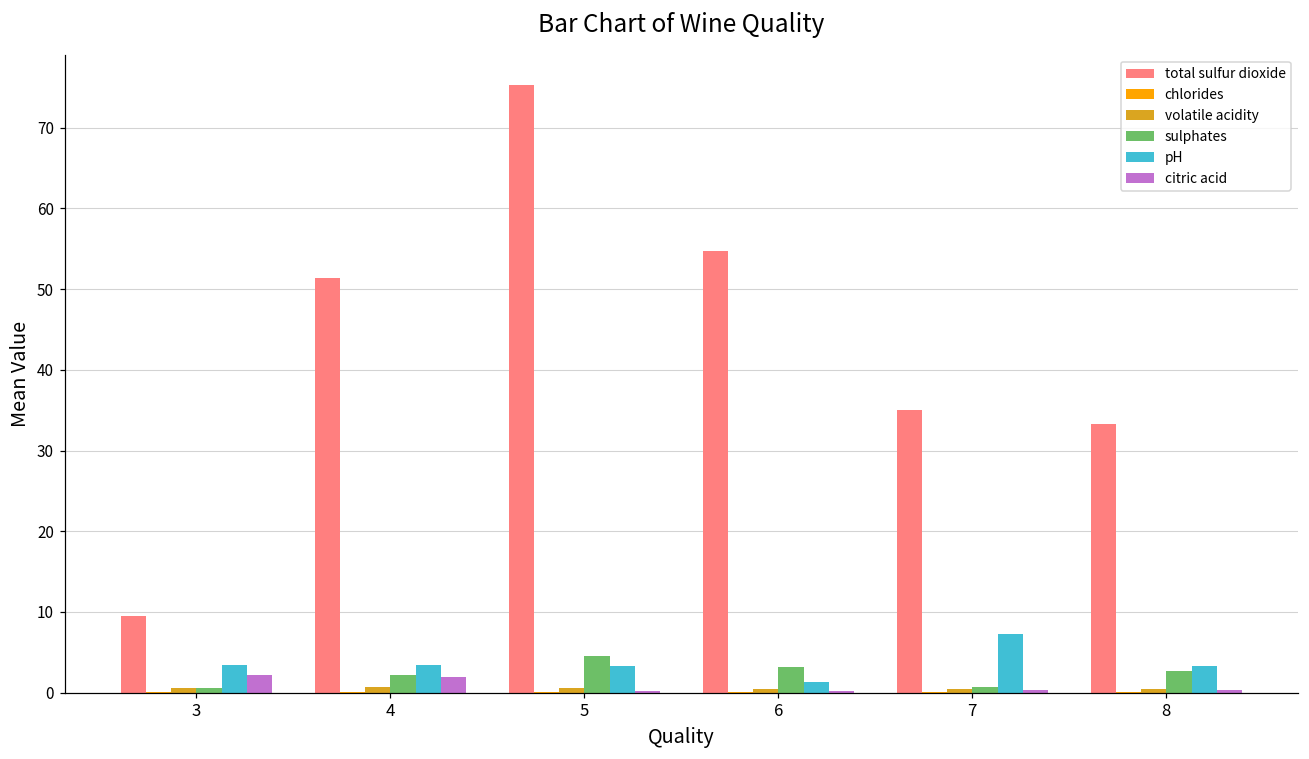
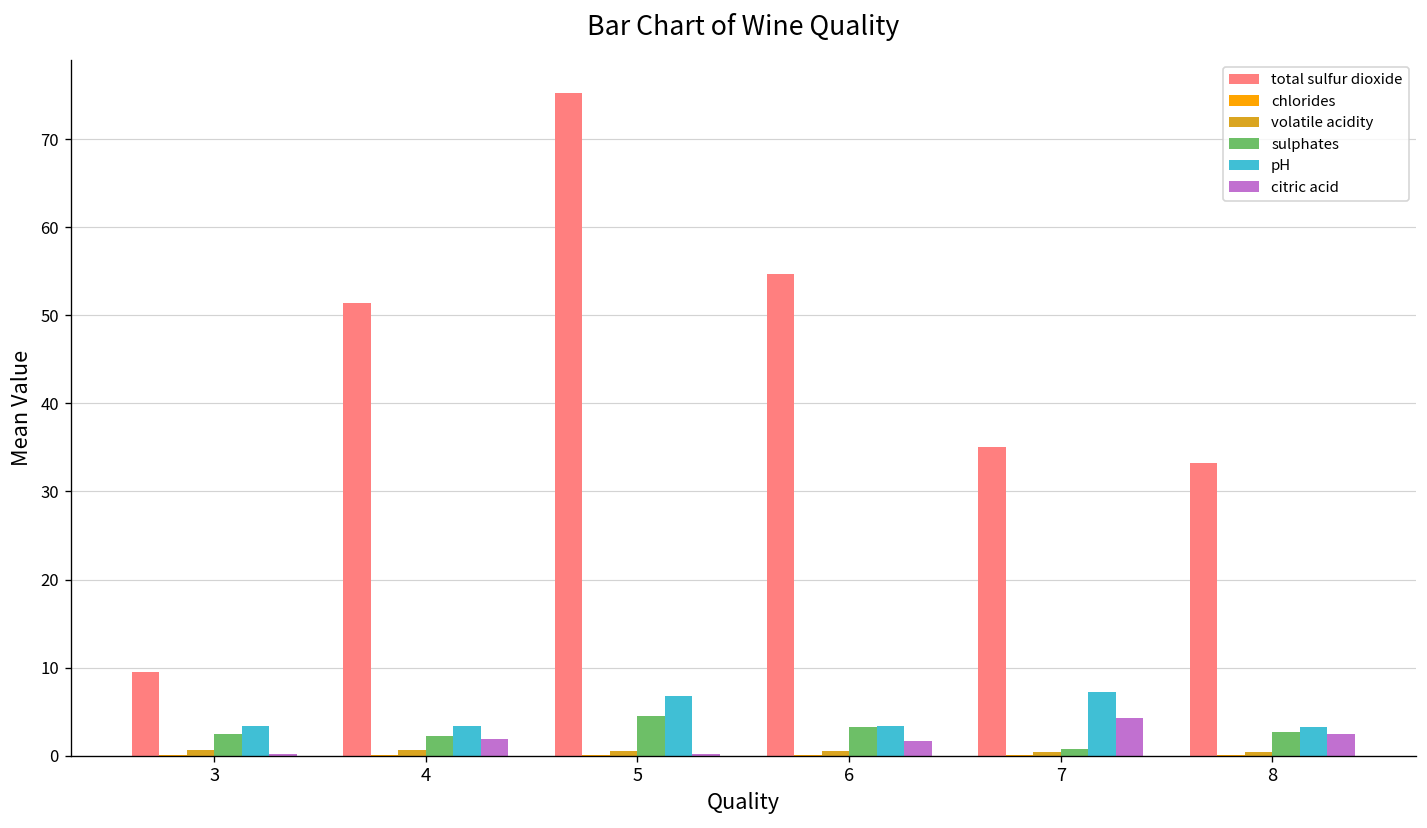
sulphates, 3: 1 -> 2
citric acid, 3: 2 -> 0
pH, 5: 3 -> 7
pH, 6: 1 -> 3
citric acid, 6: 0 -> 2
citric acid, 7: 0 -> 4
citric acid, 8: 0 -> 2
